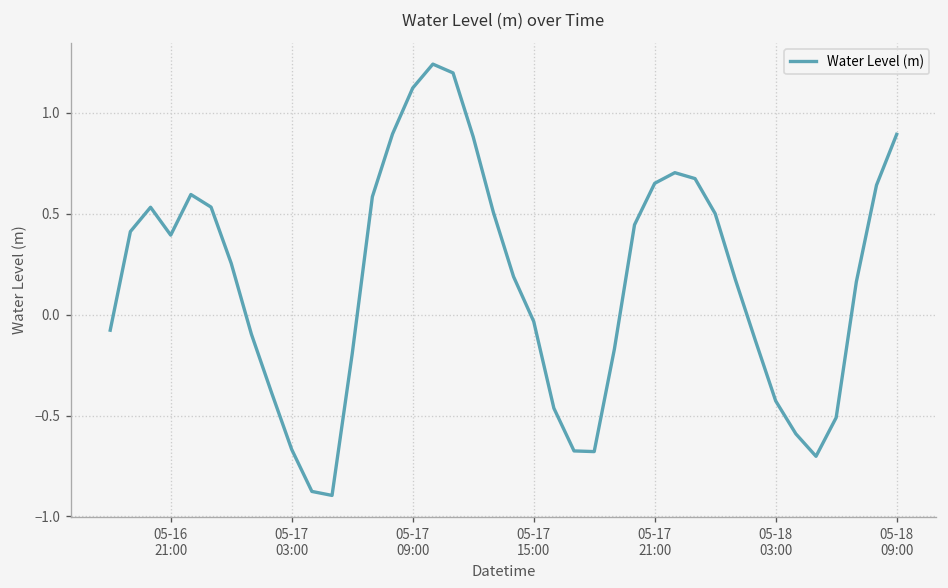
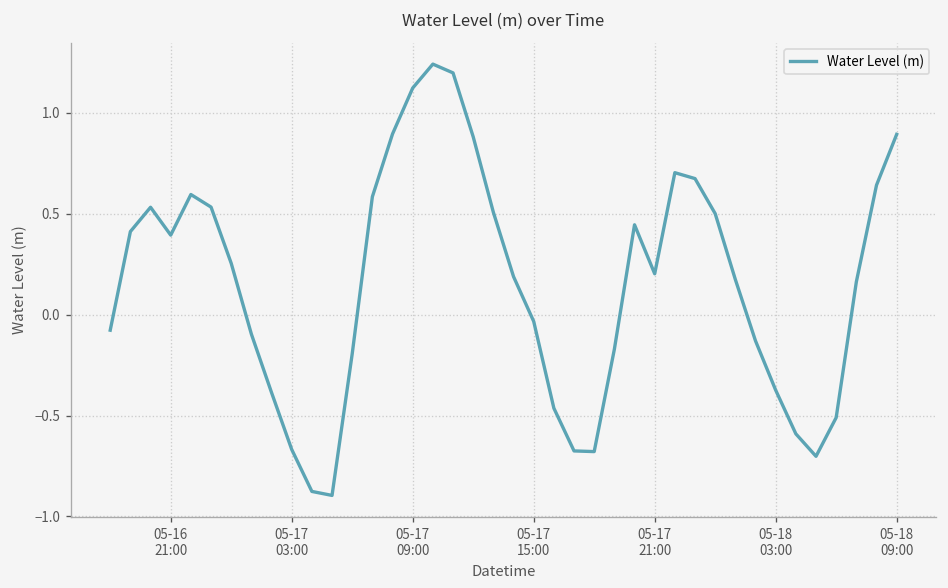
05-17 21:00: 0.65 -> 0.20
05-18 03:00: -0.43 -> -0.37
